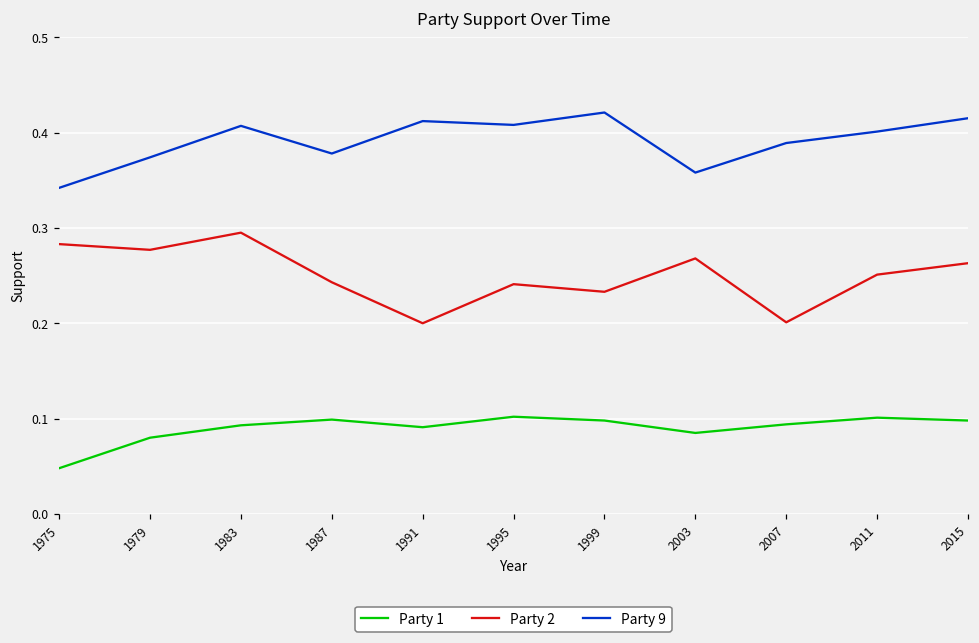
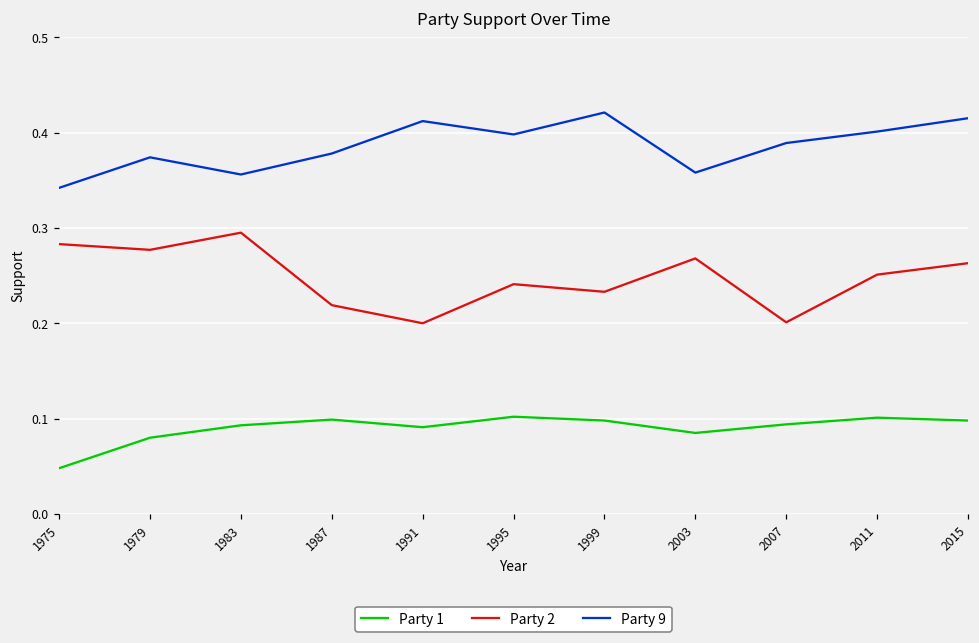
Party 9, 1983: 0.41 -> 0.36
Party 2, 1987: 0.24 -> 0.22
Party 9, 1995: 0.41 -> 0.40
